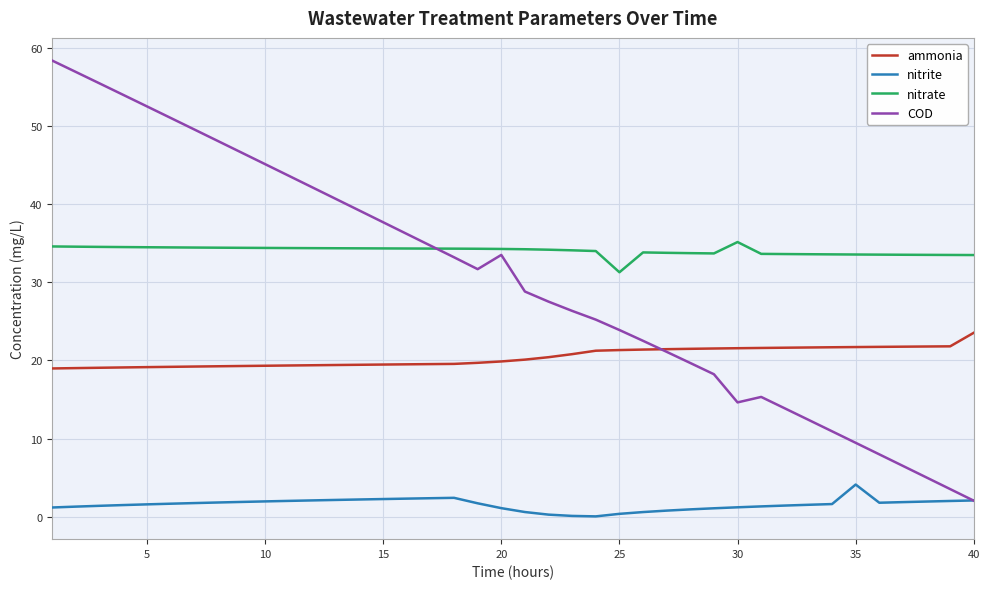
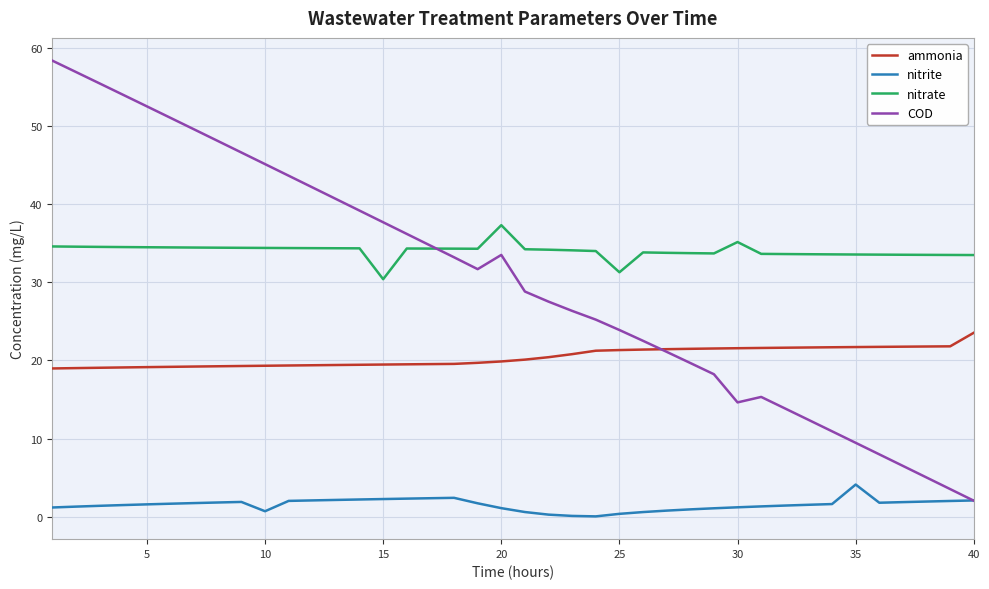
nitrite, 10: 2 -> 1
nitrate, 15: 34 -> 30
nitrate, 20: 34 -> 37
